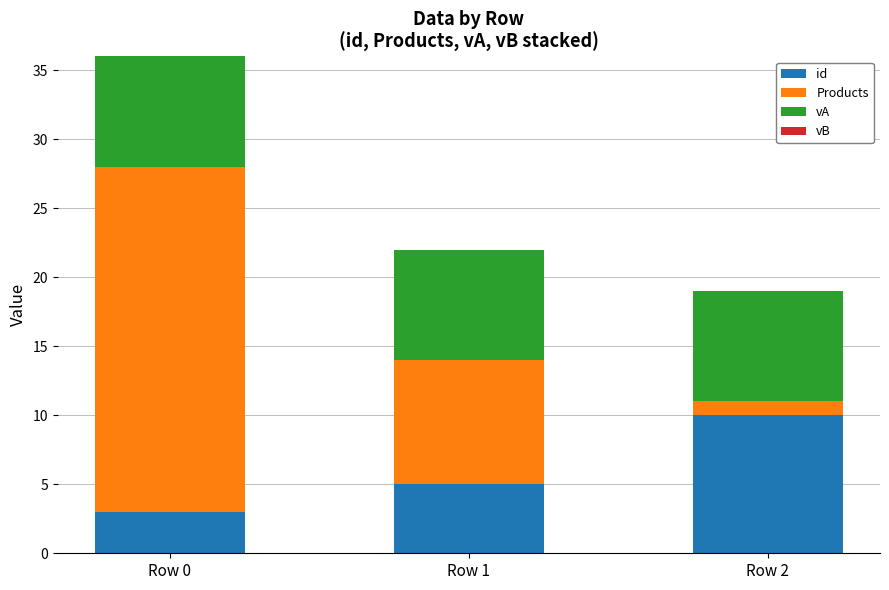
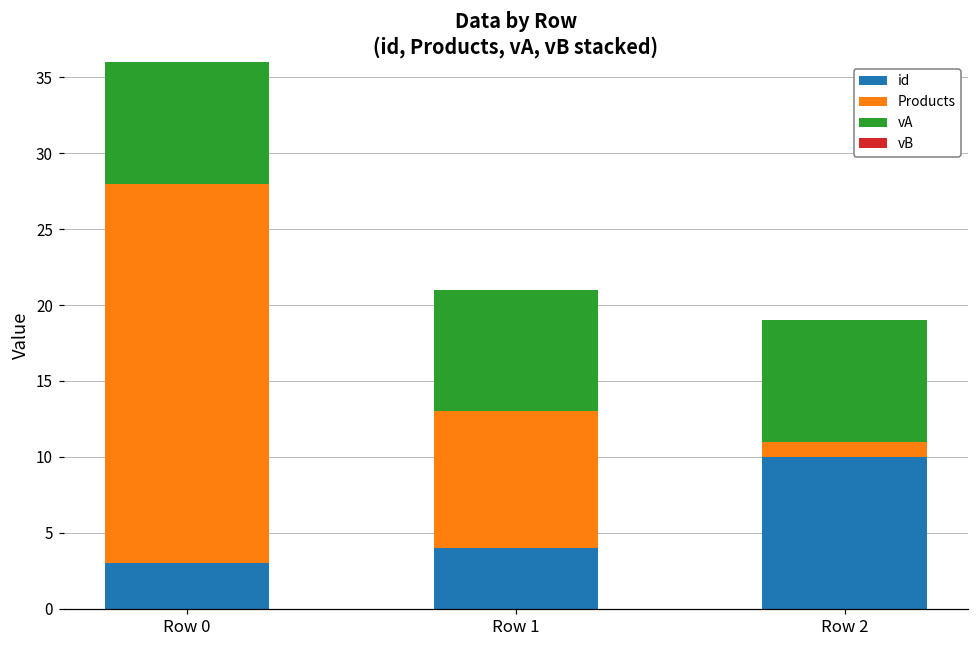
id, Row 1: 5 -> 4
